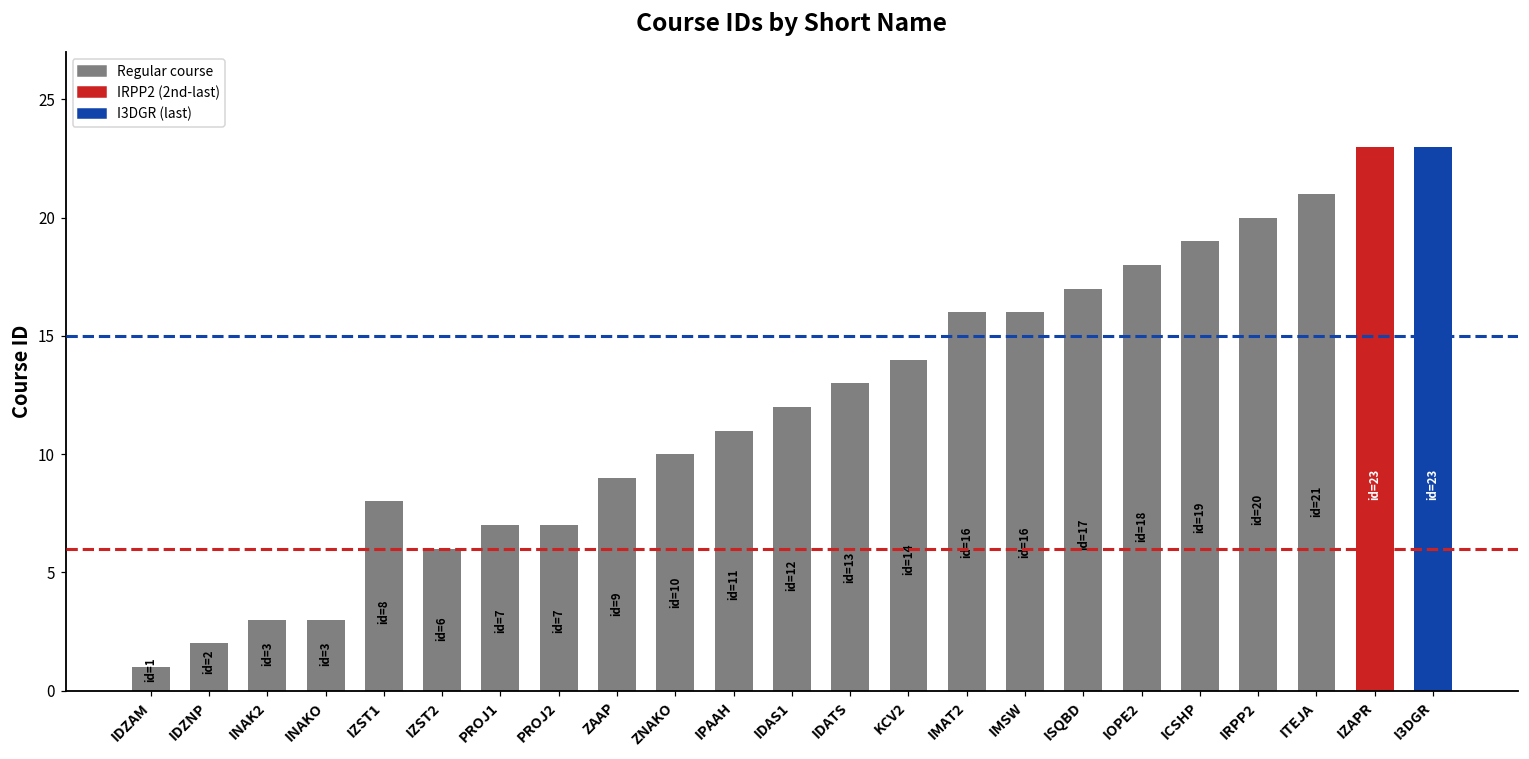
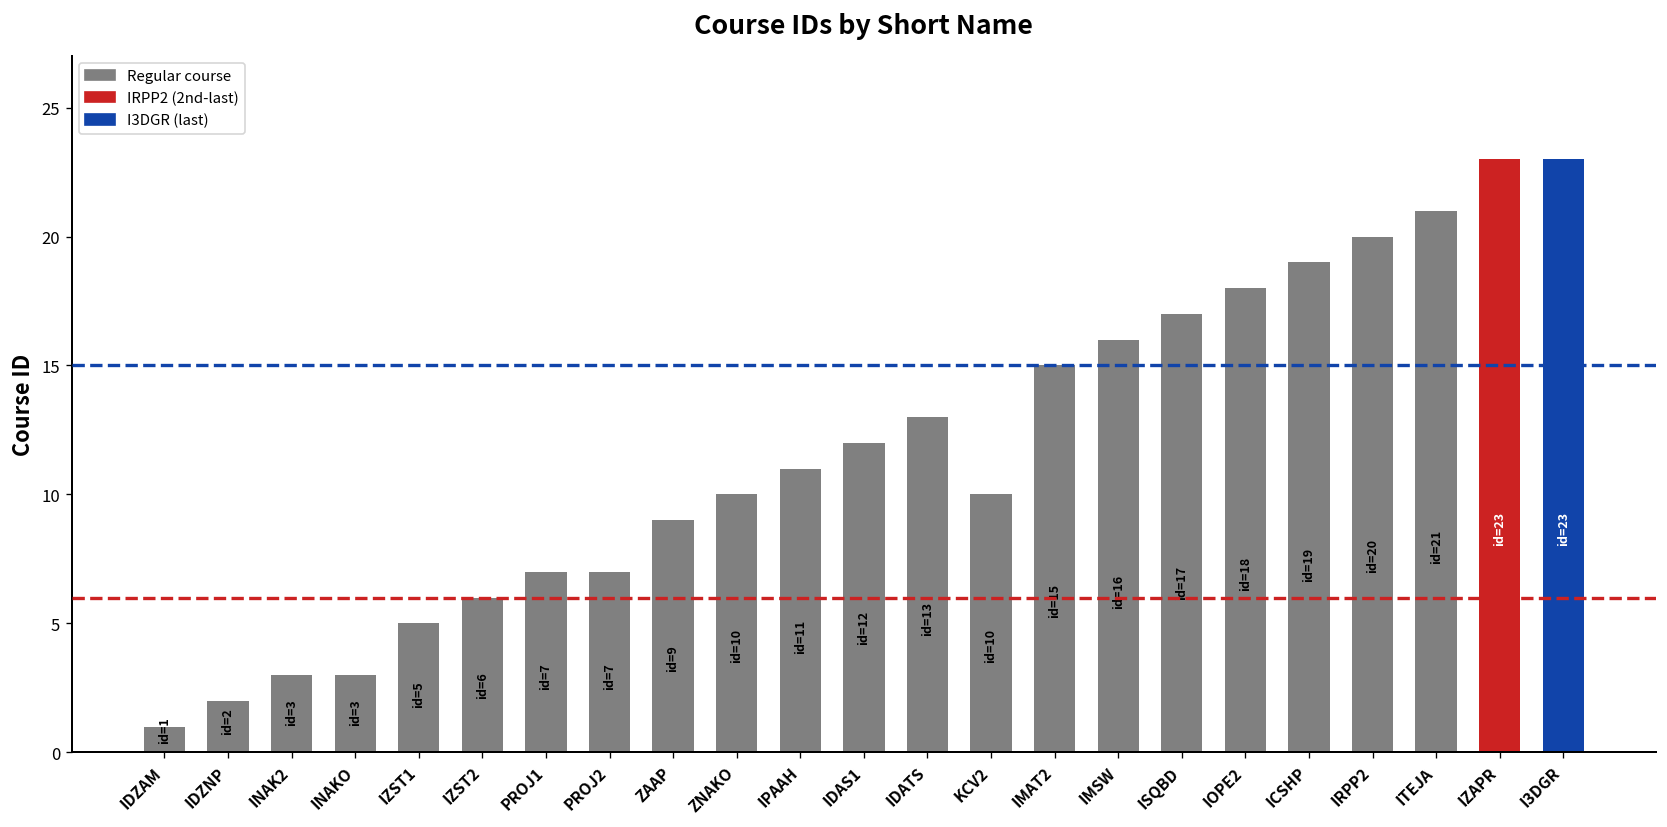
IZST1: 8 -> 5
KCV2: 14 -> 10
IMAT2: 16 -> 15
